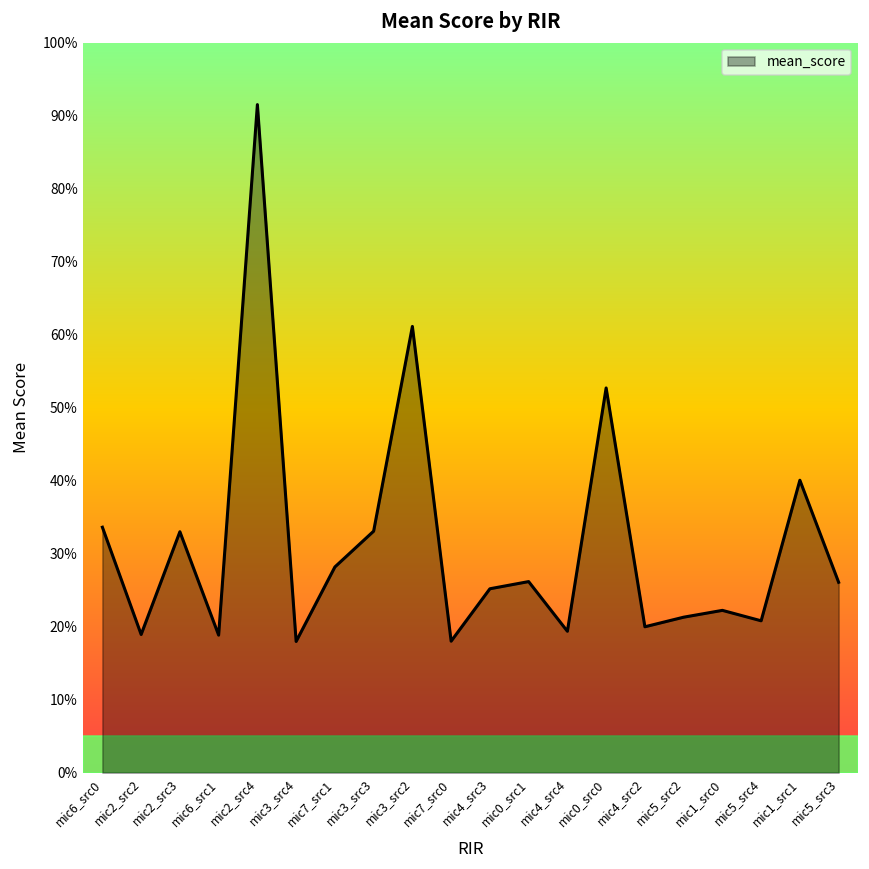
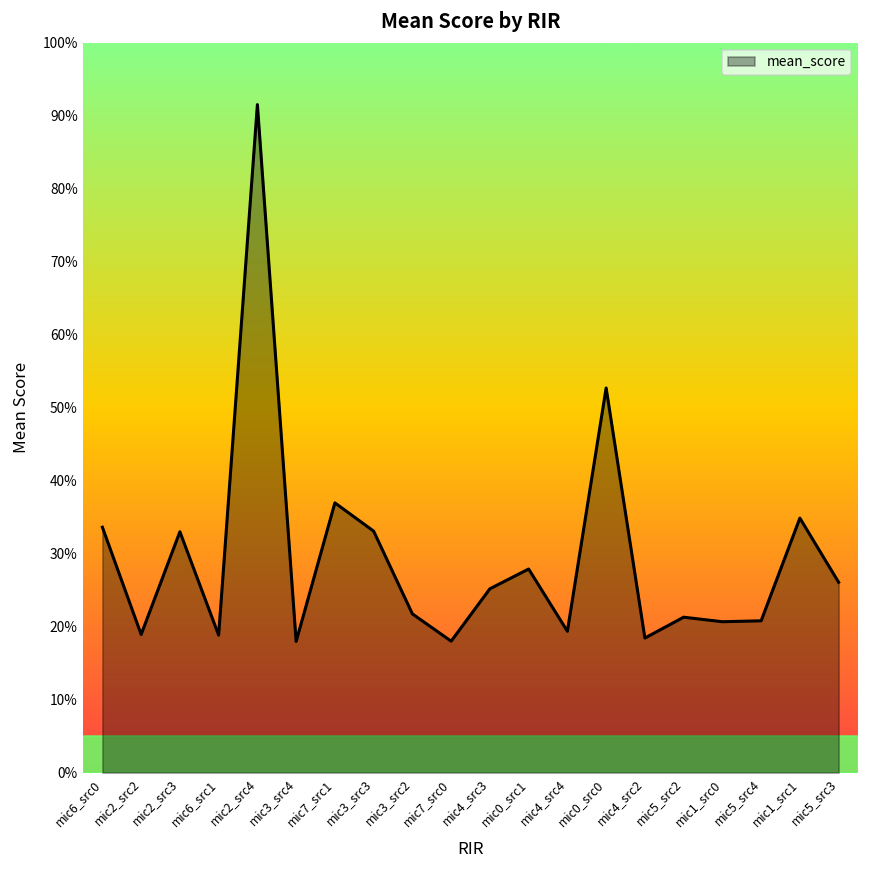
mic7_src1: 28% -> 37%
mic3_src2: 61% -> 22%
mic0_src1: 26% -> 28%
mic4_src2: 20% -> 18%
mic1_src0: 22% -> 21%
mic1_src1: 40% -> 35%
